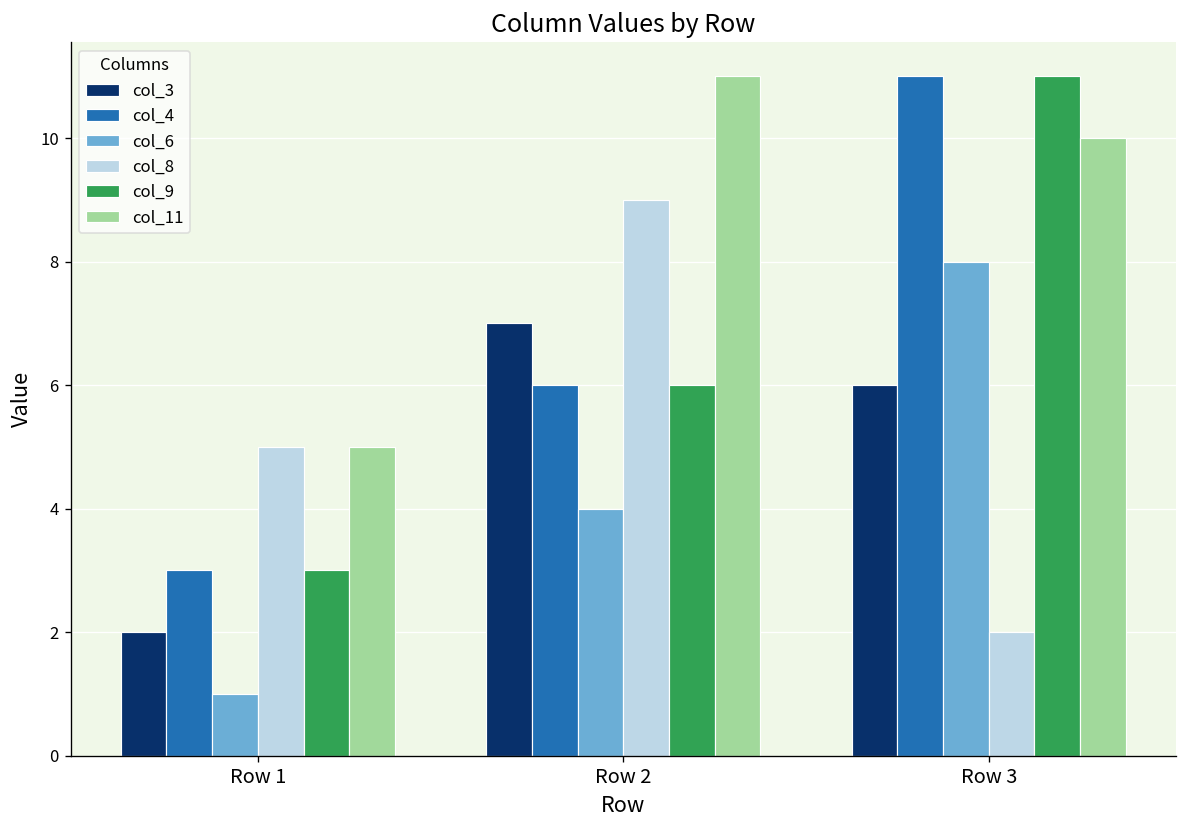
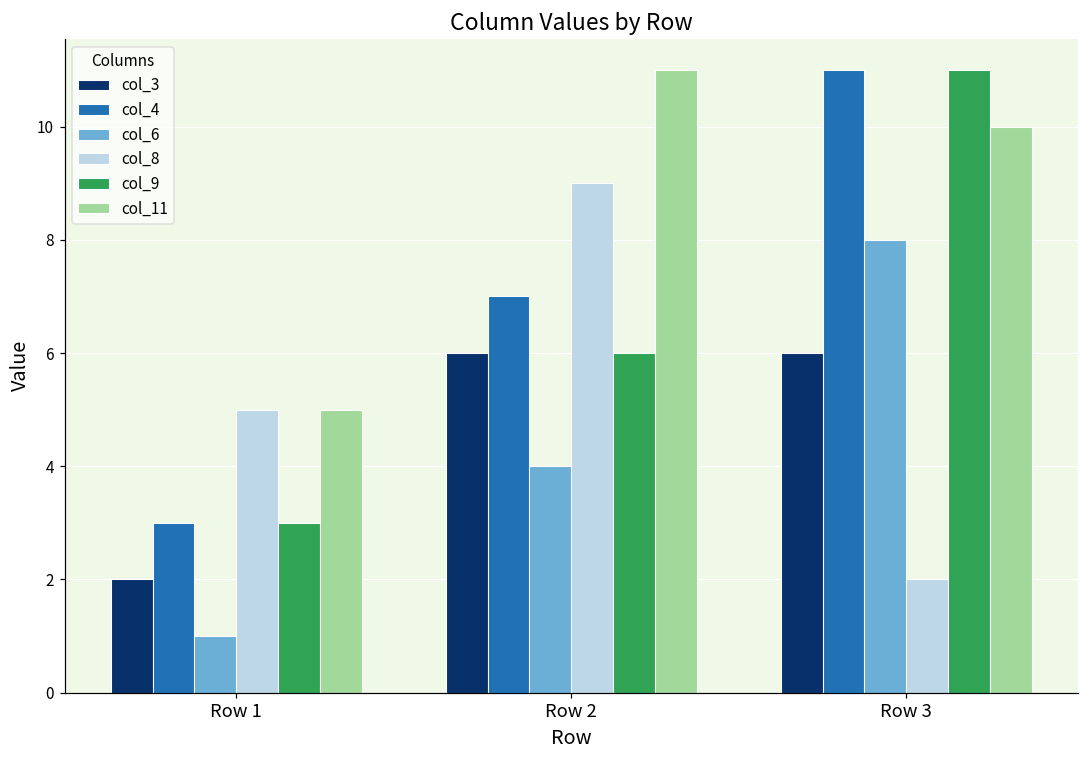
col_3, Row 2: 7 -> 6
col_4, Row 2: 6 -> 7
